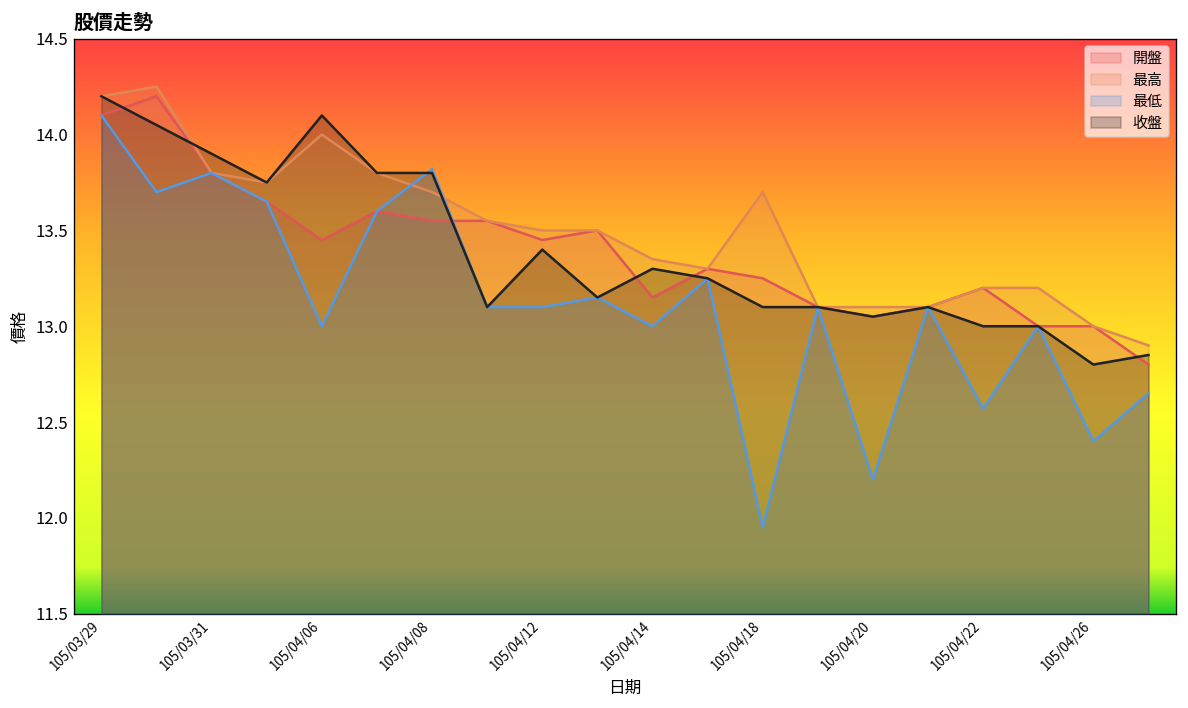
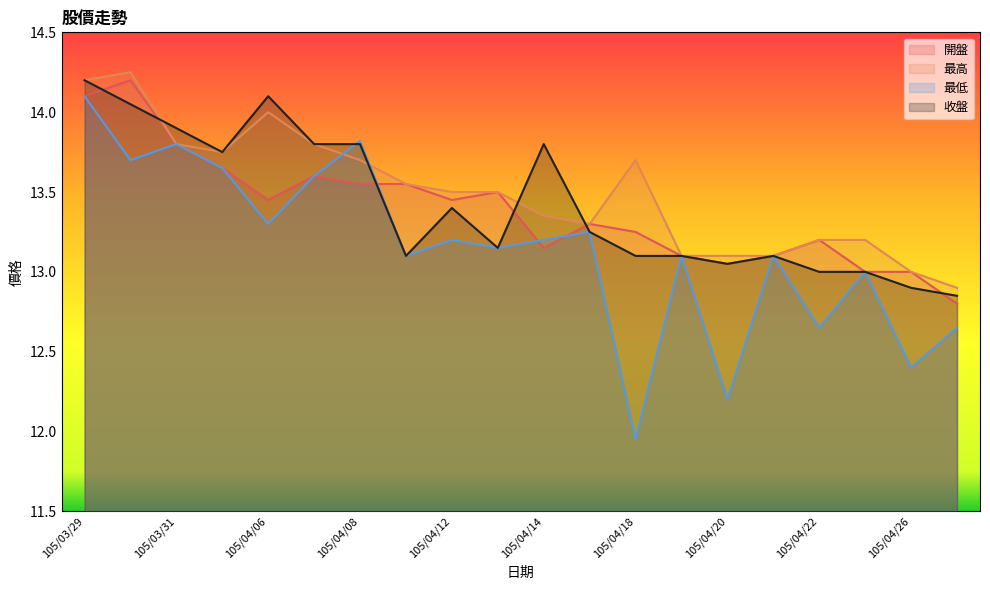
最低, 105/04/06: 13.0 -> 13.3
最低, 105/04/12: 13.1 -> 13.2
最低, 105/04/14: 13.0 -> 13.2
收盤, 105/04/14: 13.3 -> 13.8
最低, 105/04/22: 12.57 -> 12.65
收盤, 105/04/26: 12.8 -> 12.9
